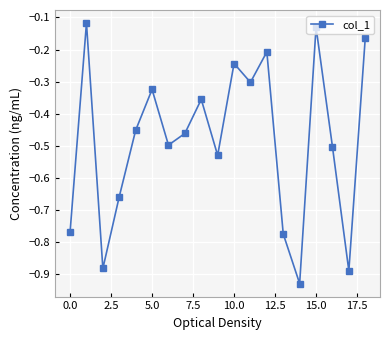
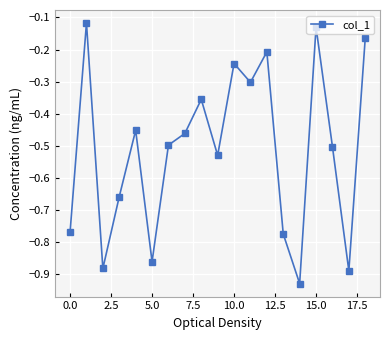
5.0: -0.32 -> -0.86
